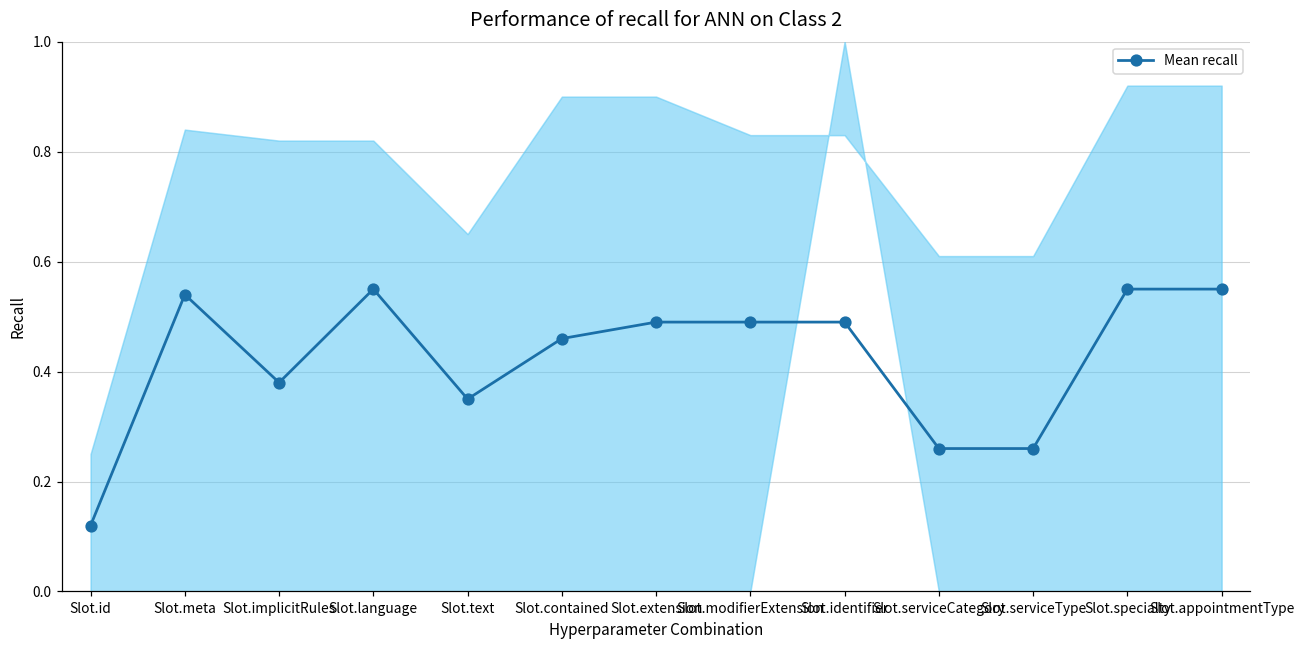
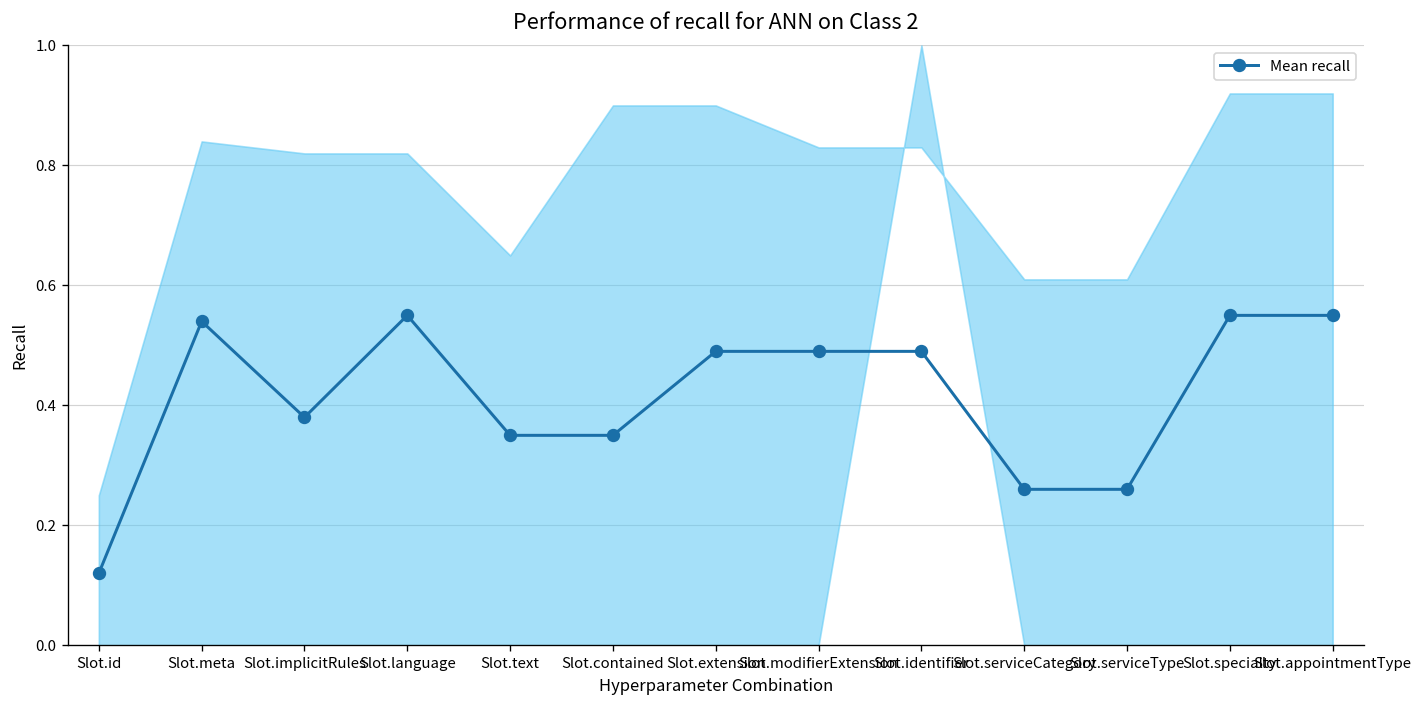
Mean recall, Slot.contained: 0.46 -> 0.35
